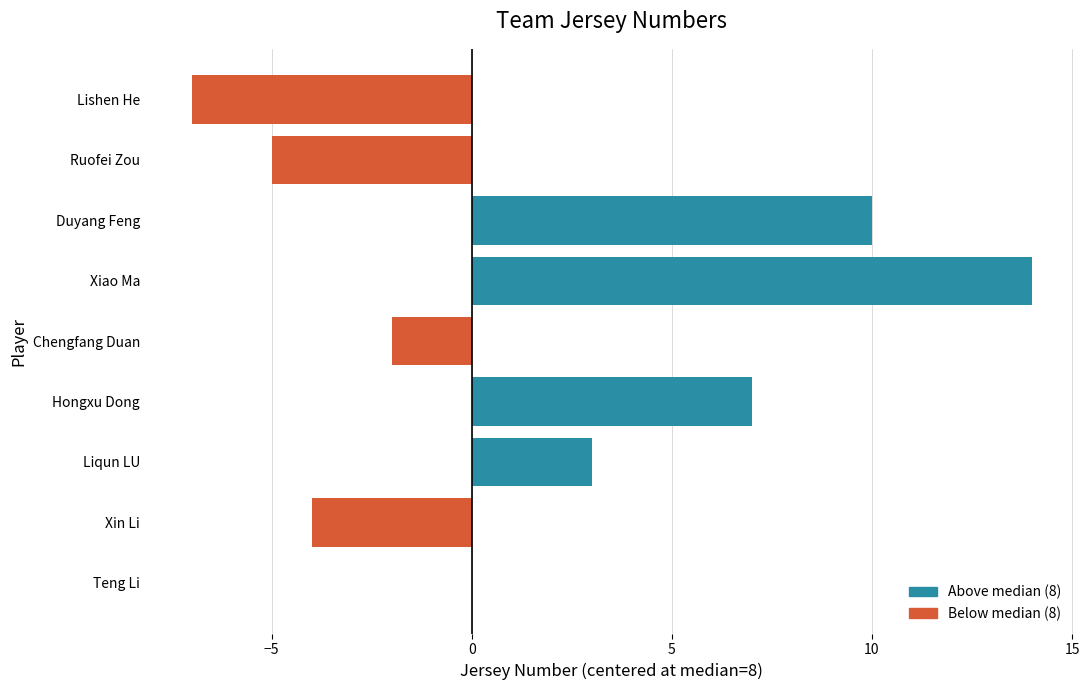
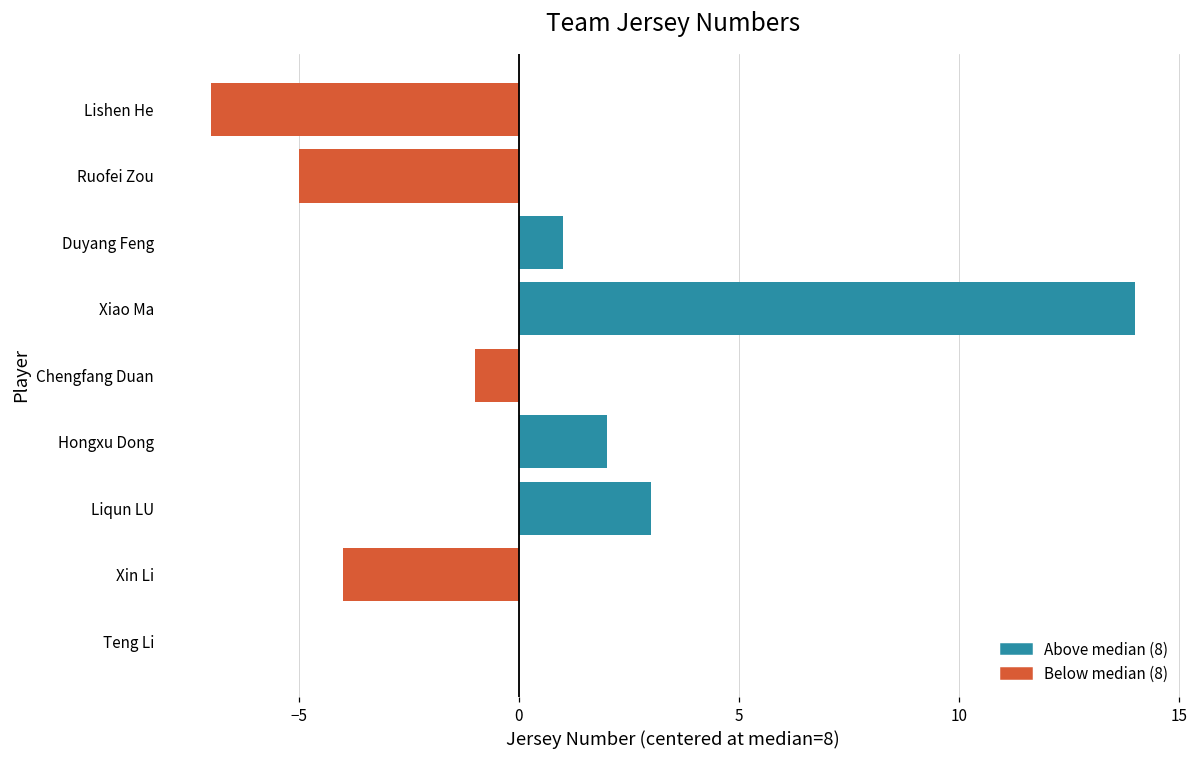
Duyang Feng: 10.0 -> 1.0
Chengfang Duan: -2.0 -> -1.0
Hongxu Dong: 7.0 -> 2.0
